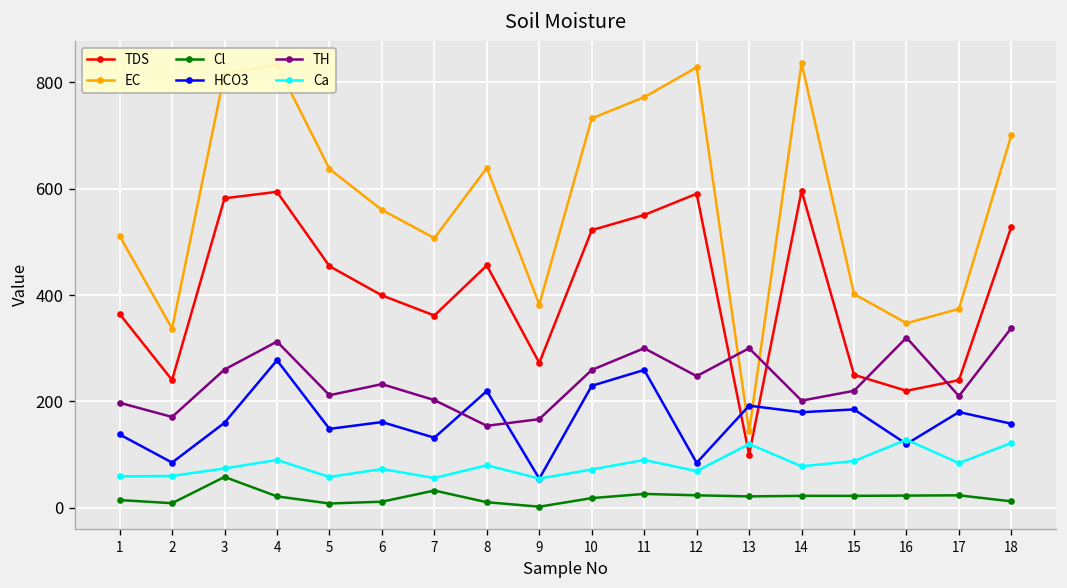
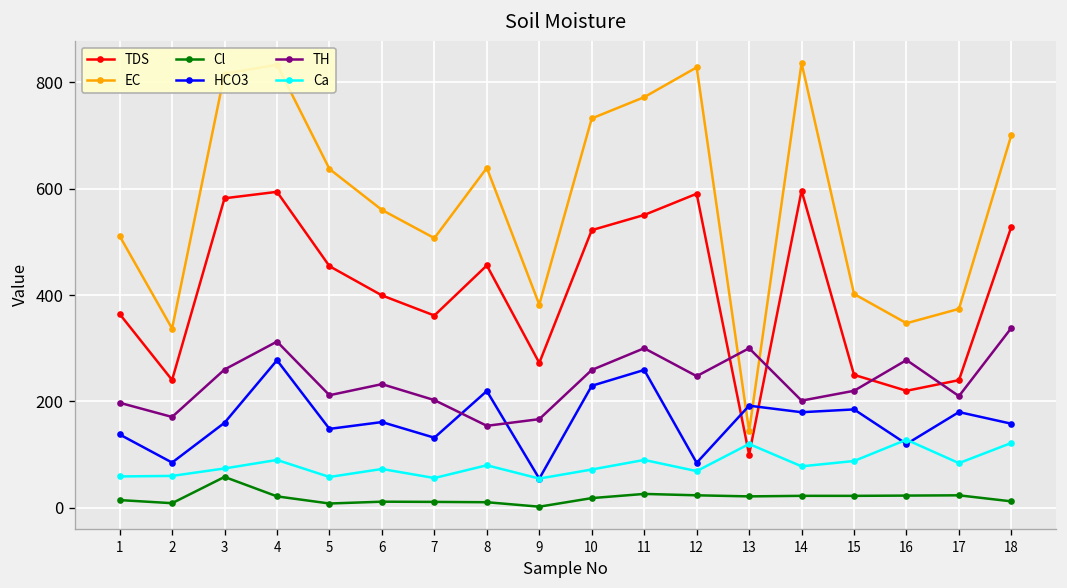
Cl, 7: 30 -> 10
TH, 16: 320 -> 280
